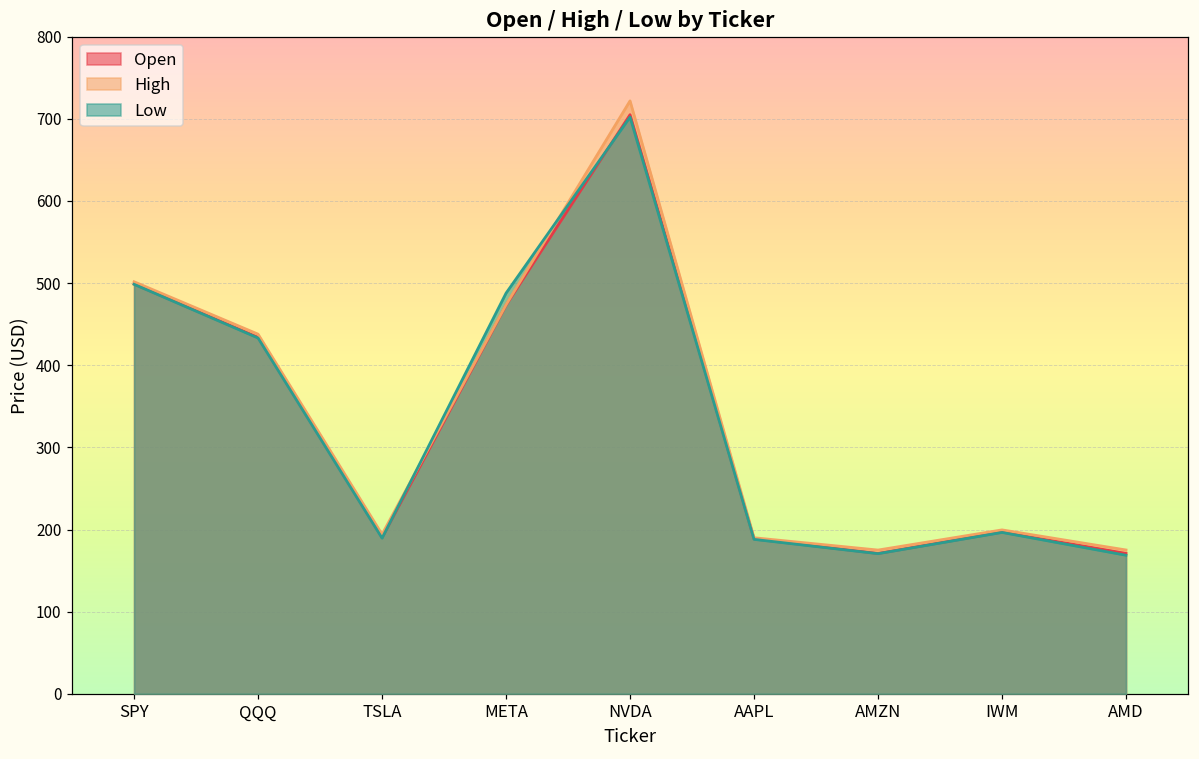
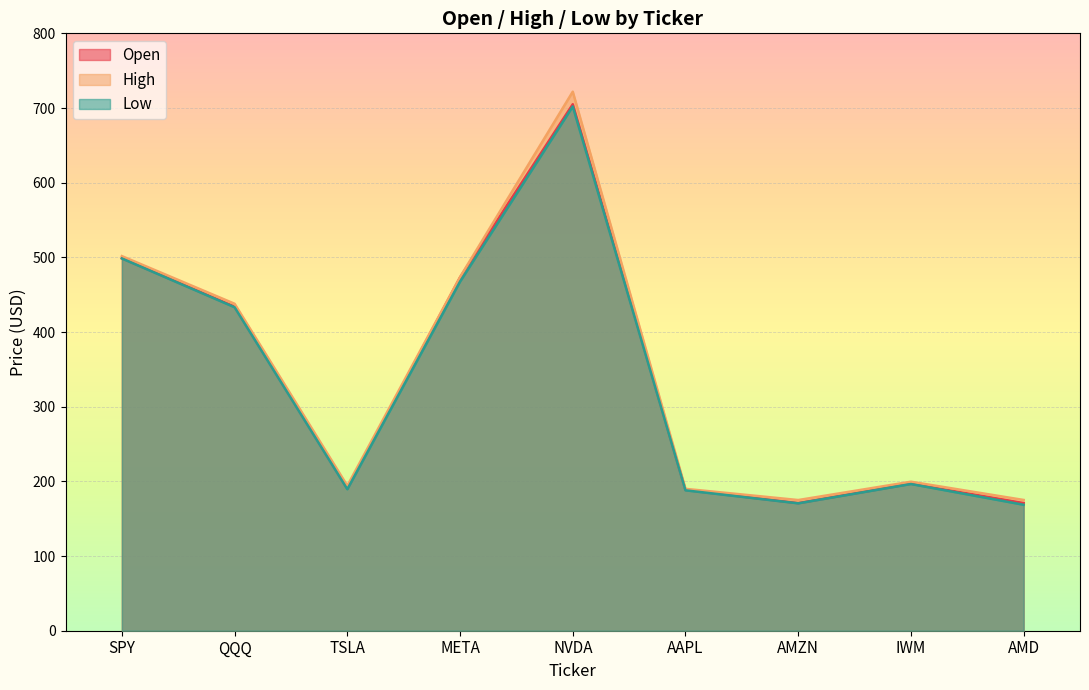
Low, META: 490 -> 470
